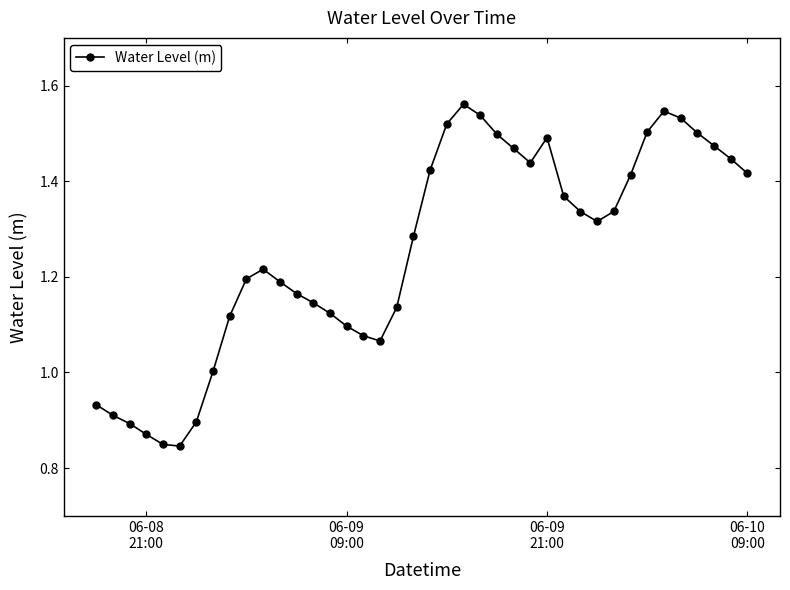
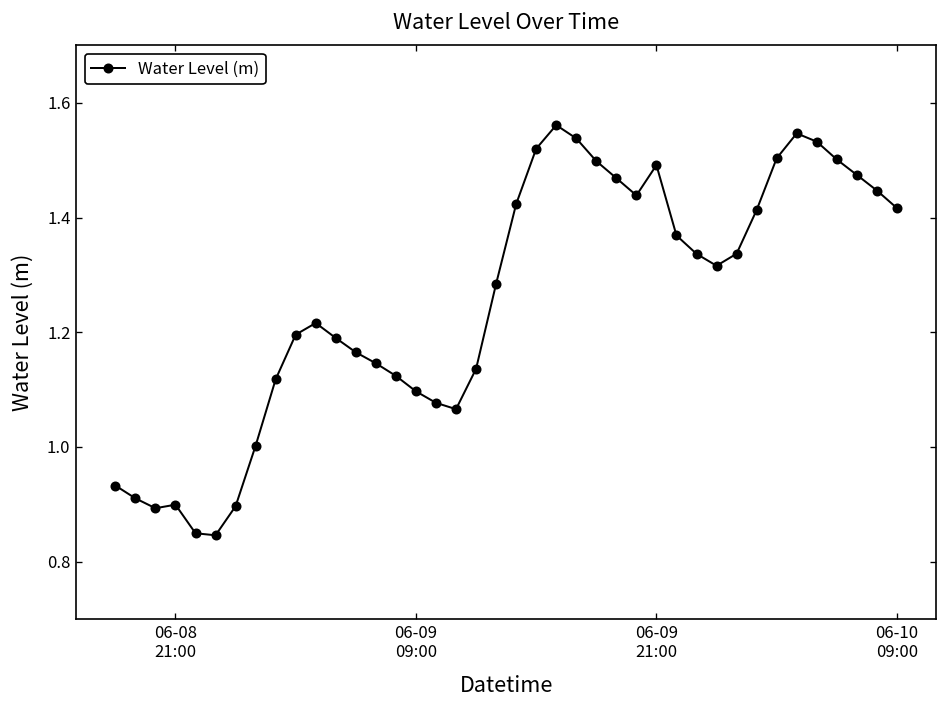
06-08 21:00: 0.87 -> 0.90
